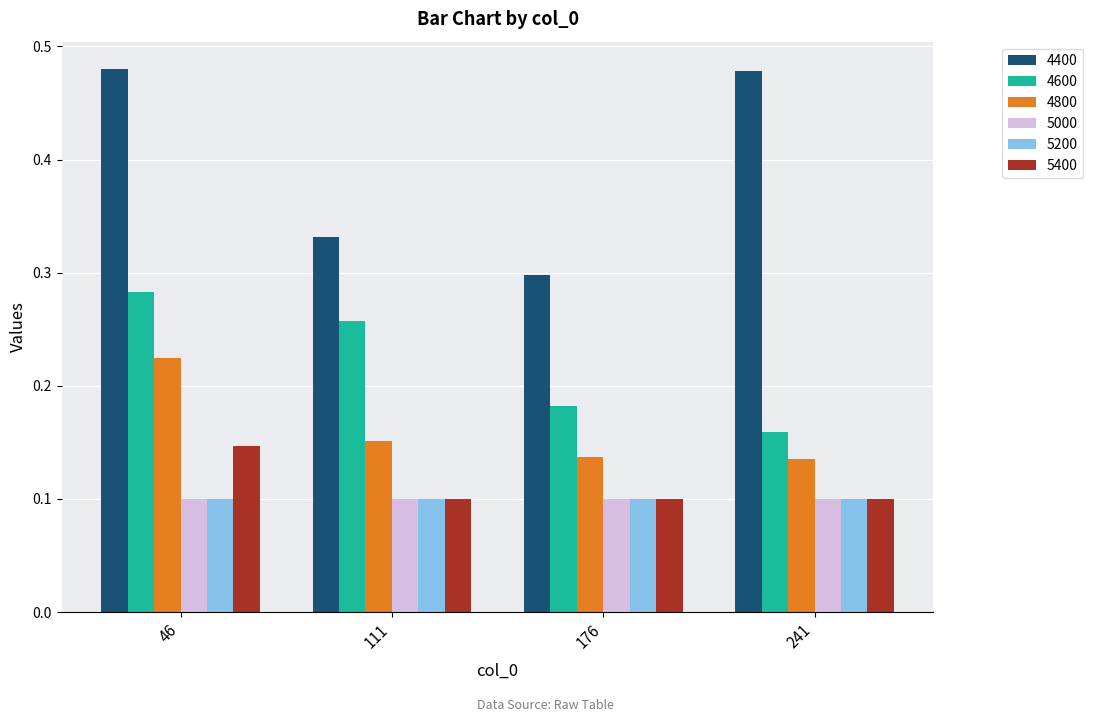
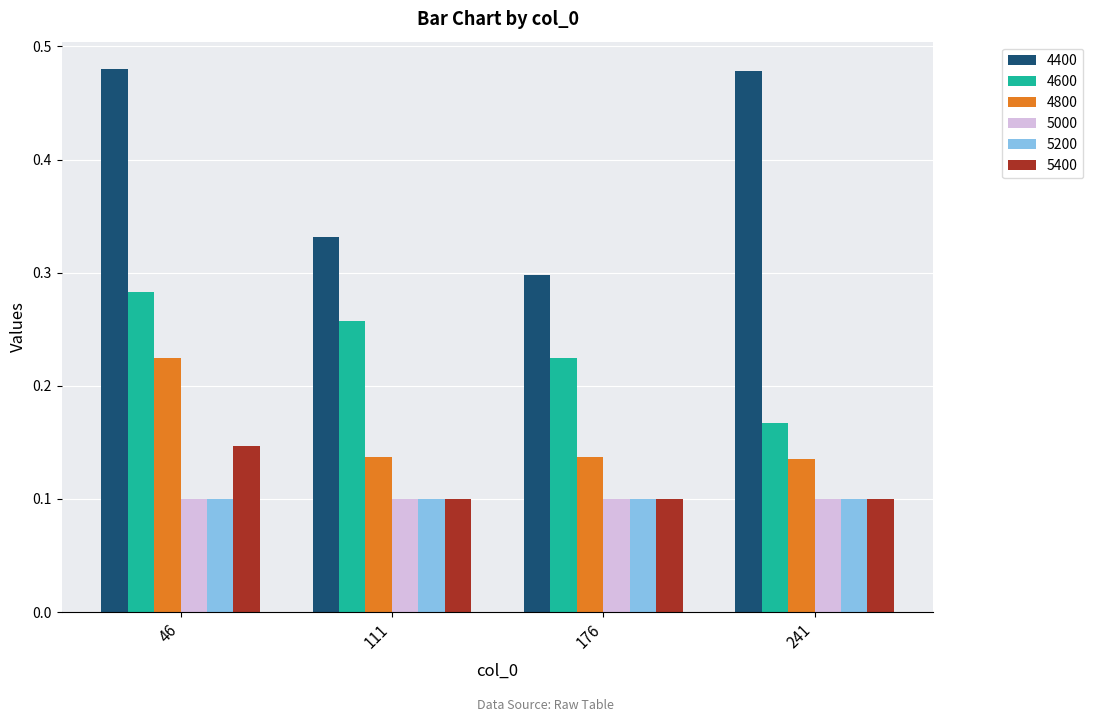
4800, 111: 0.151 -> 0.137
4600, 176: 0.182 -> 0.224
4600, 241: 0.159 -> 0.167
